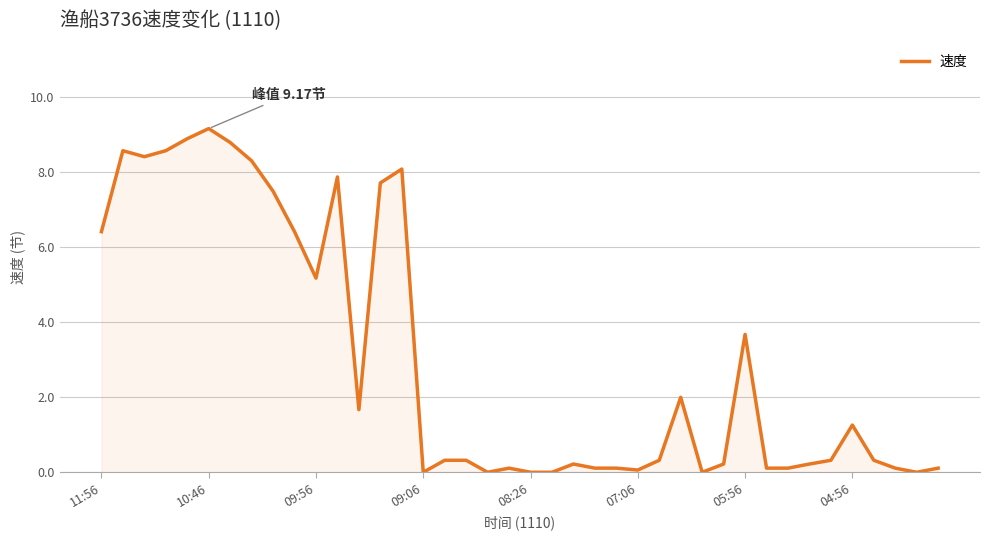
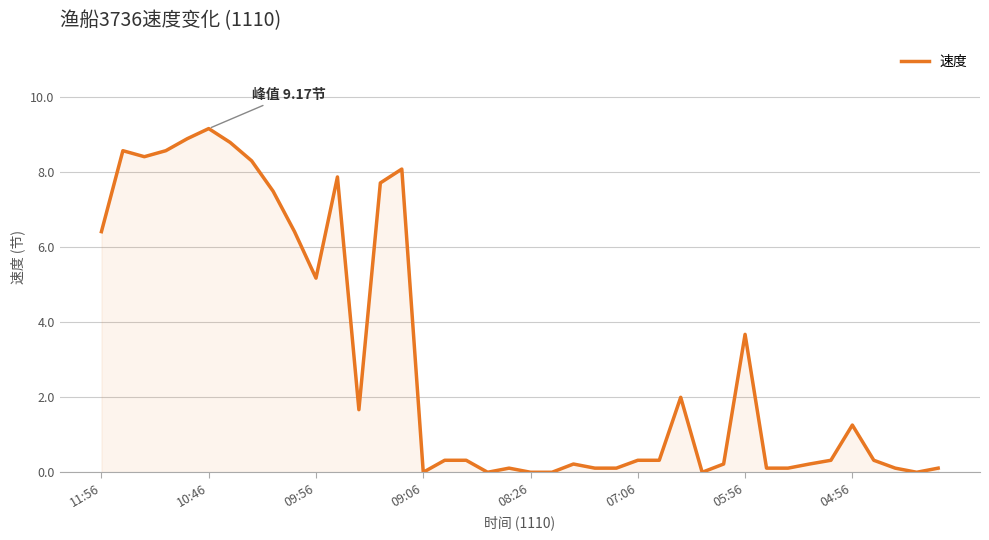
07:06: 0.1 -> 0.3
